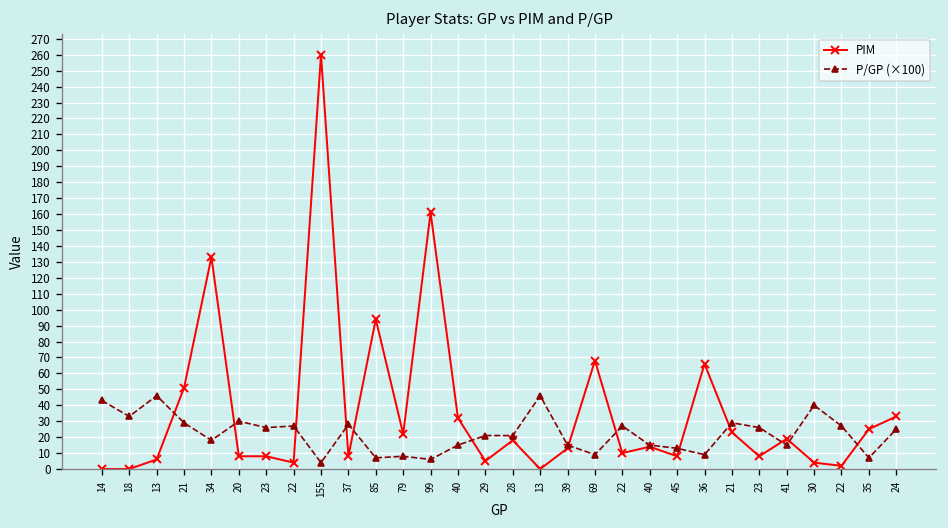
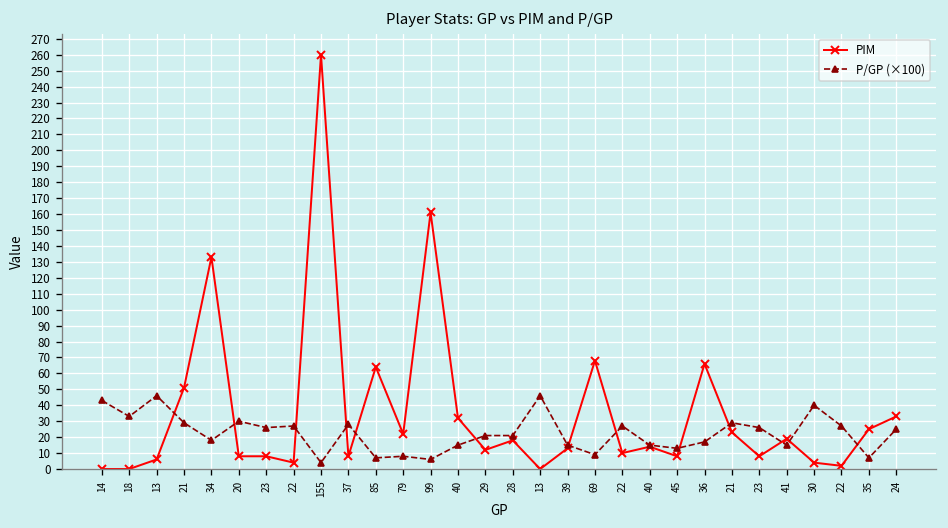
PIM, 85: 94 -> 64
PIM, 29: 5 -> 12
P/GP (×100), 36: 9 -> 17
